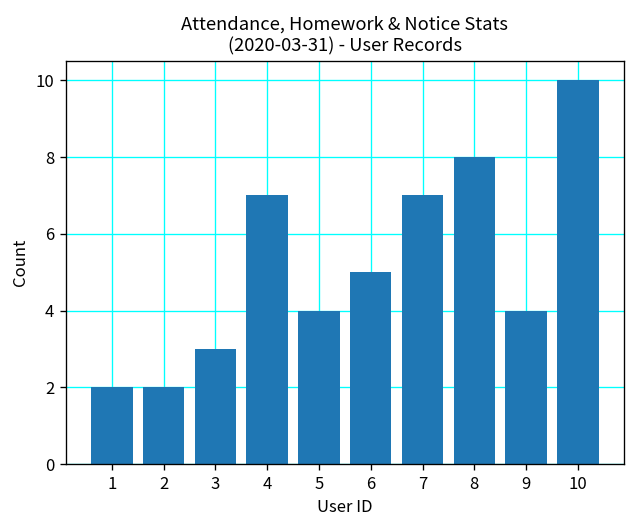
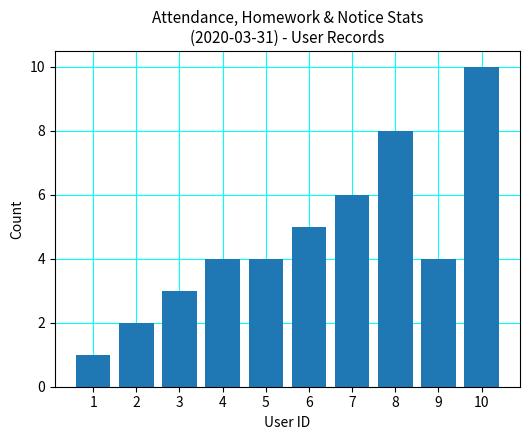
1: 2 -> 1
4: 7 -> 4
7: 7 -> 6
